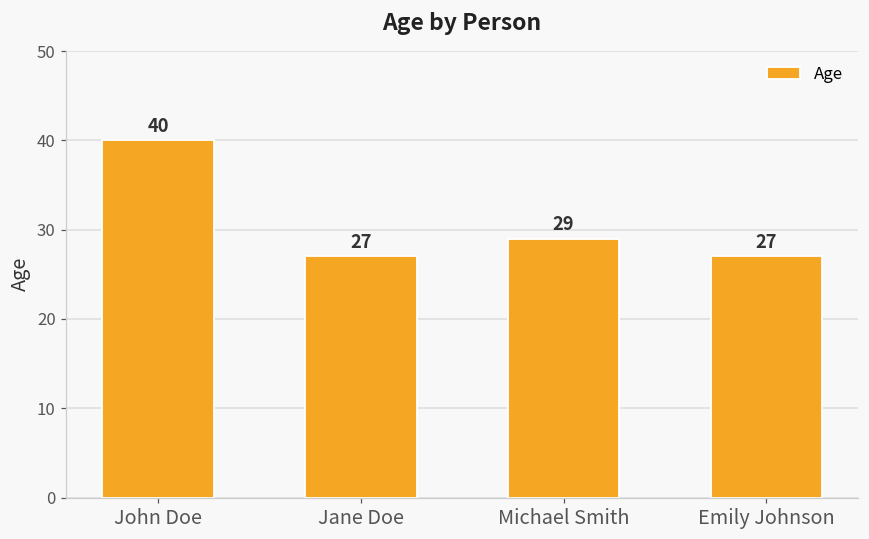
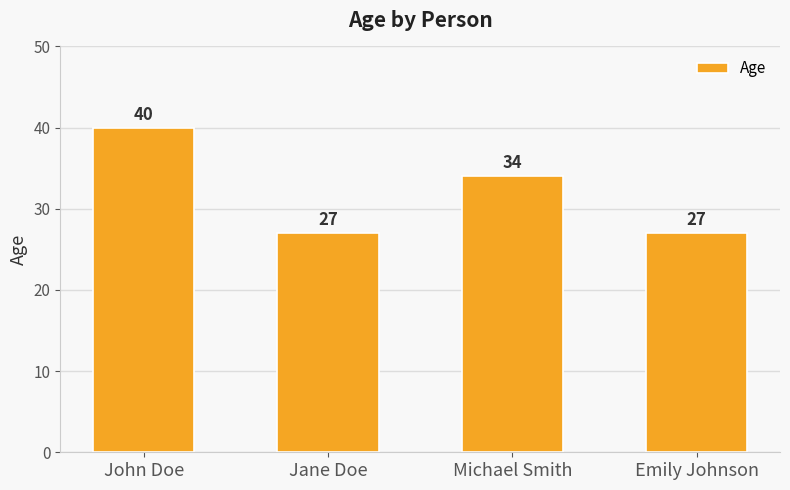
Michael Smith: 29 -> 34
